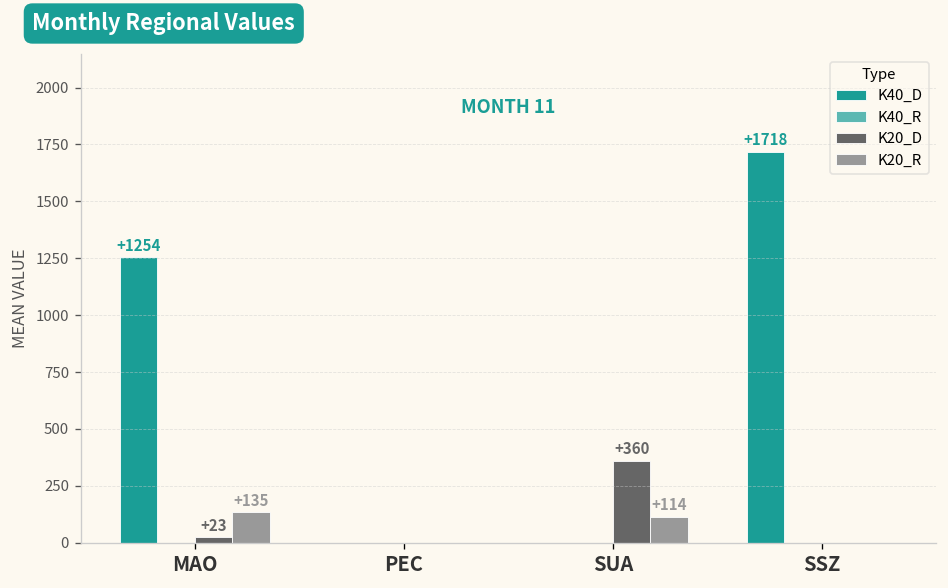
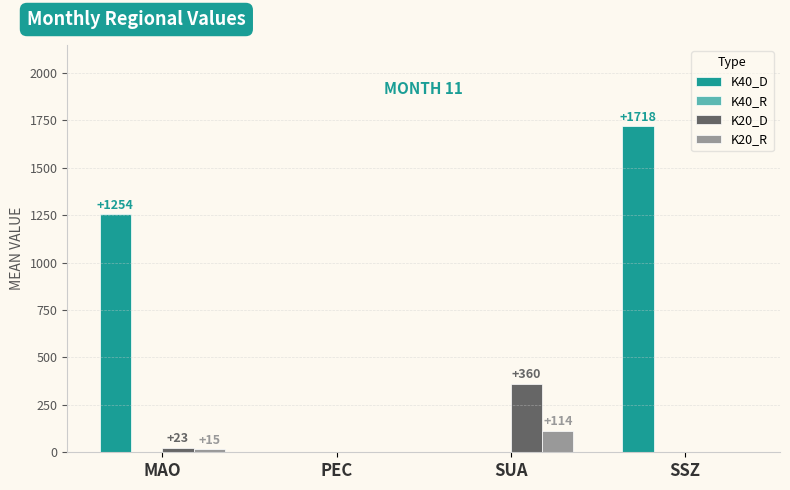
K20_R, MAO: +135 -> +15
